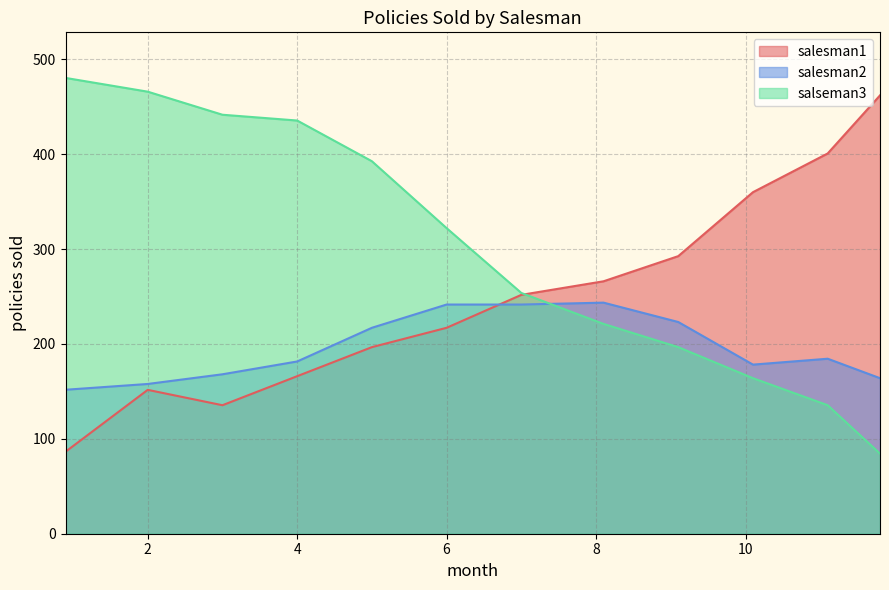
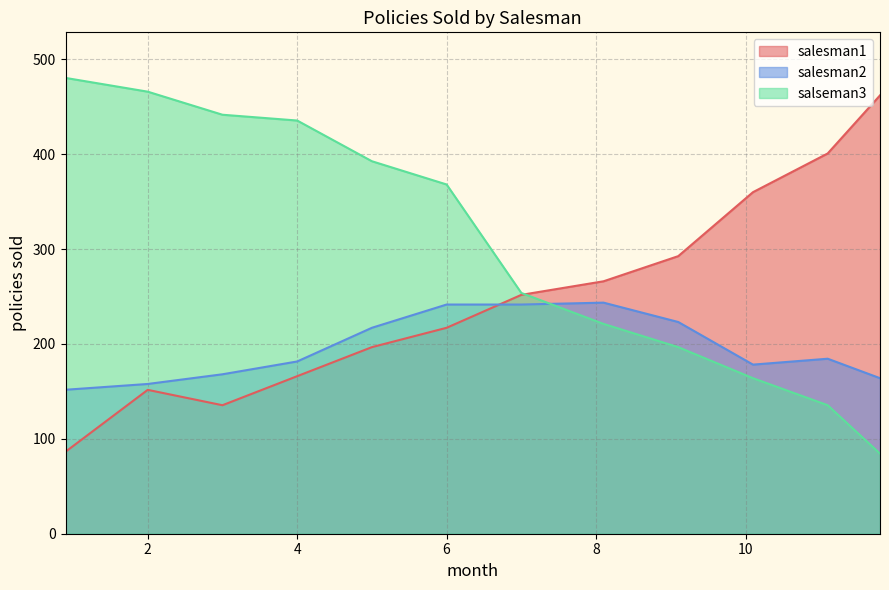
salseman3, 6: 320 -> 370
